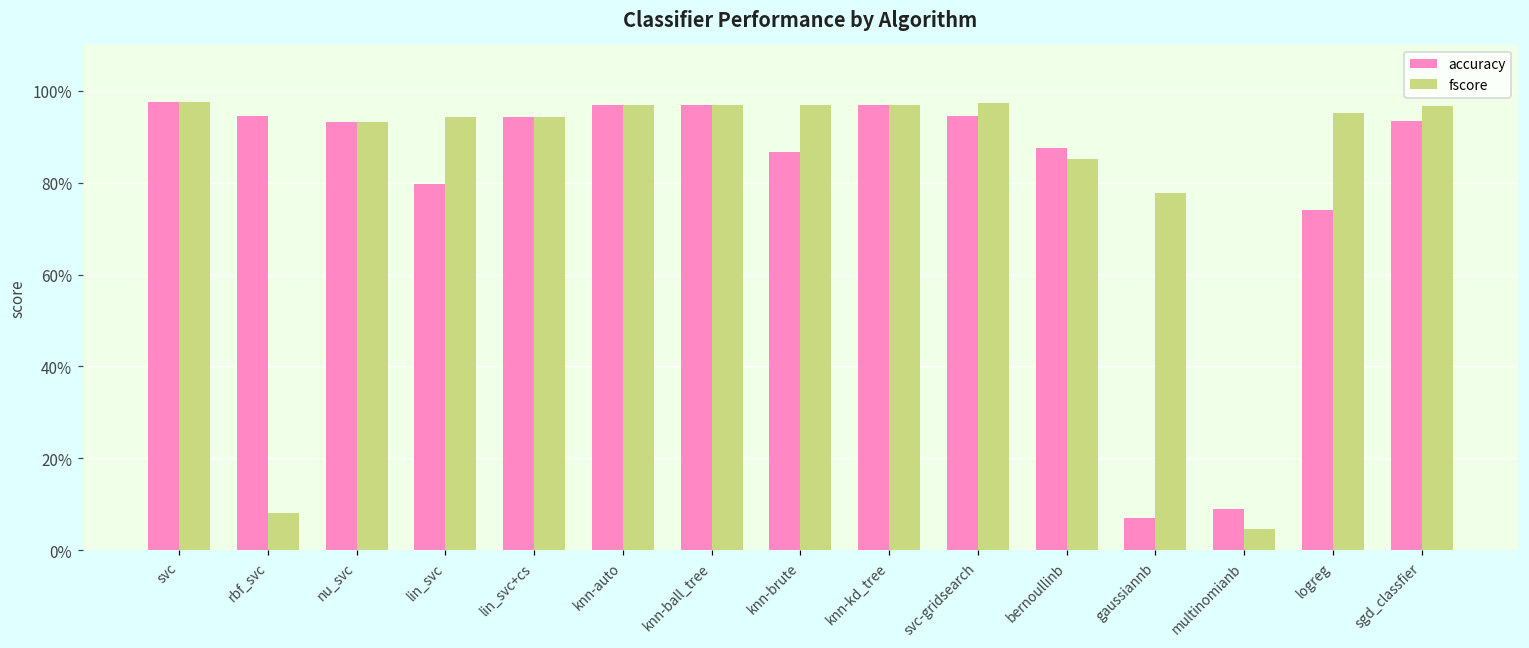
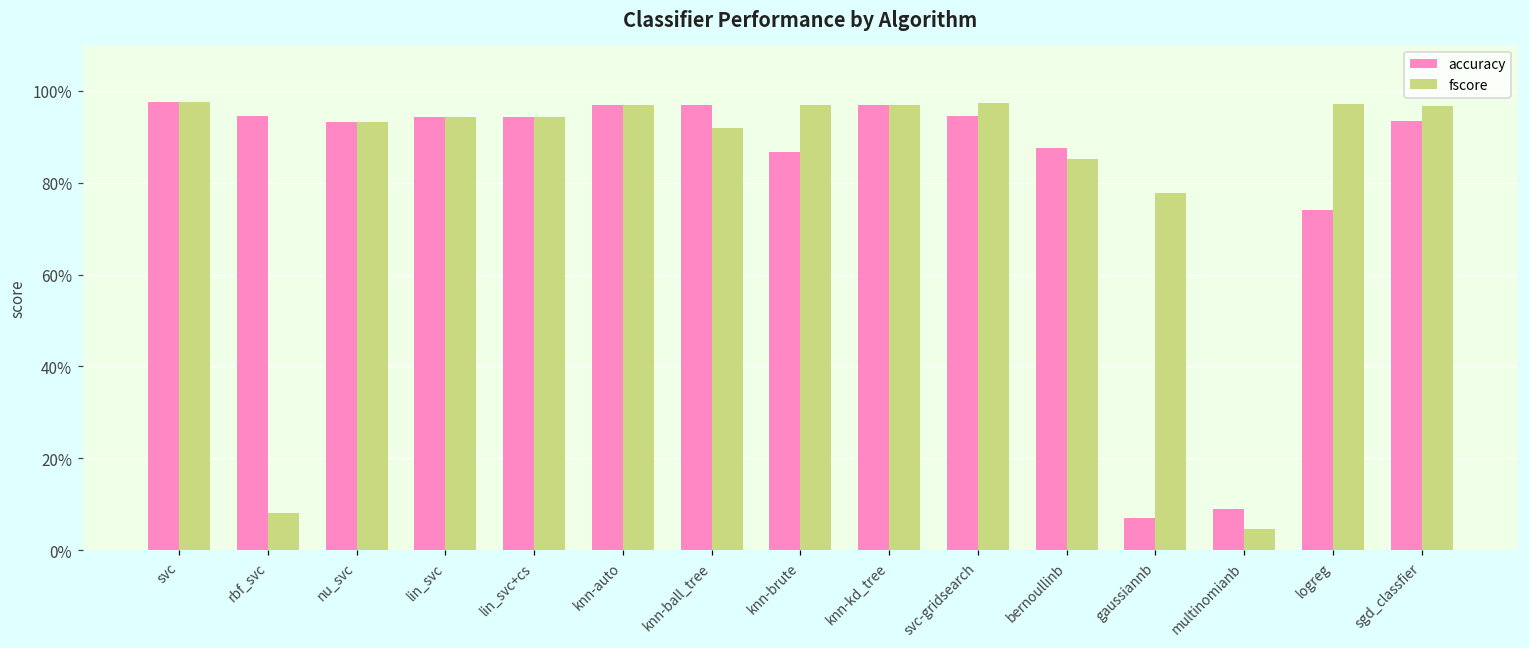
accuracy, lin_svc: 80% -> 94%
fscore, knn-ball_tree: 97% -> 92%
fscore, logreg: 95% -> 97%
